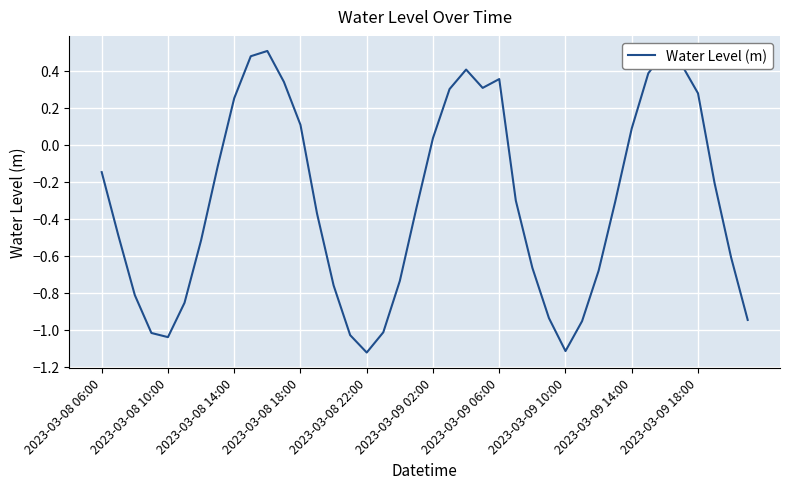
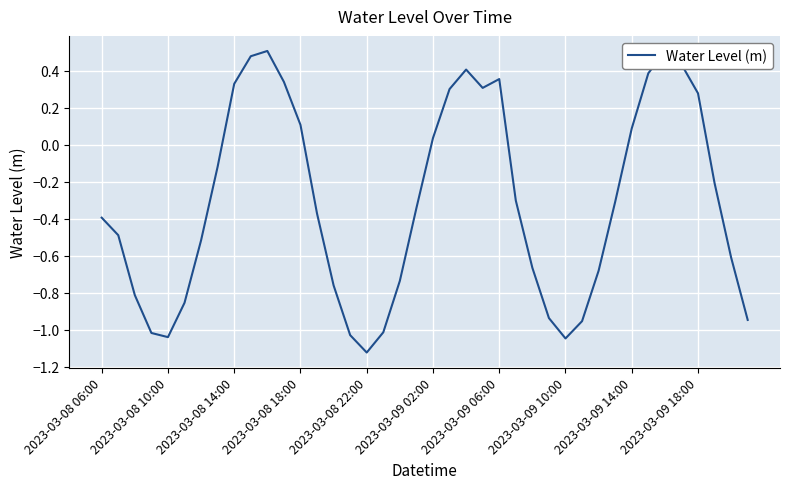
2023-03-08 06:00: -0.15 -> -0.39
2023-03-08 14:00: 0.25 -> 0.33
2023-03-09 10:00: -1.11 -> -1.05
